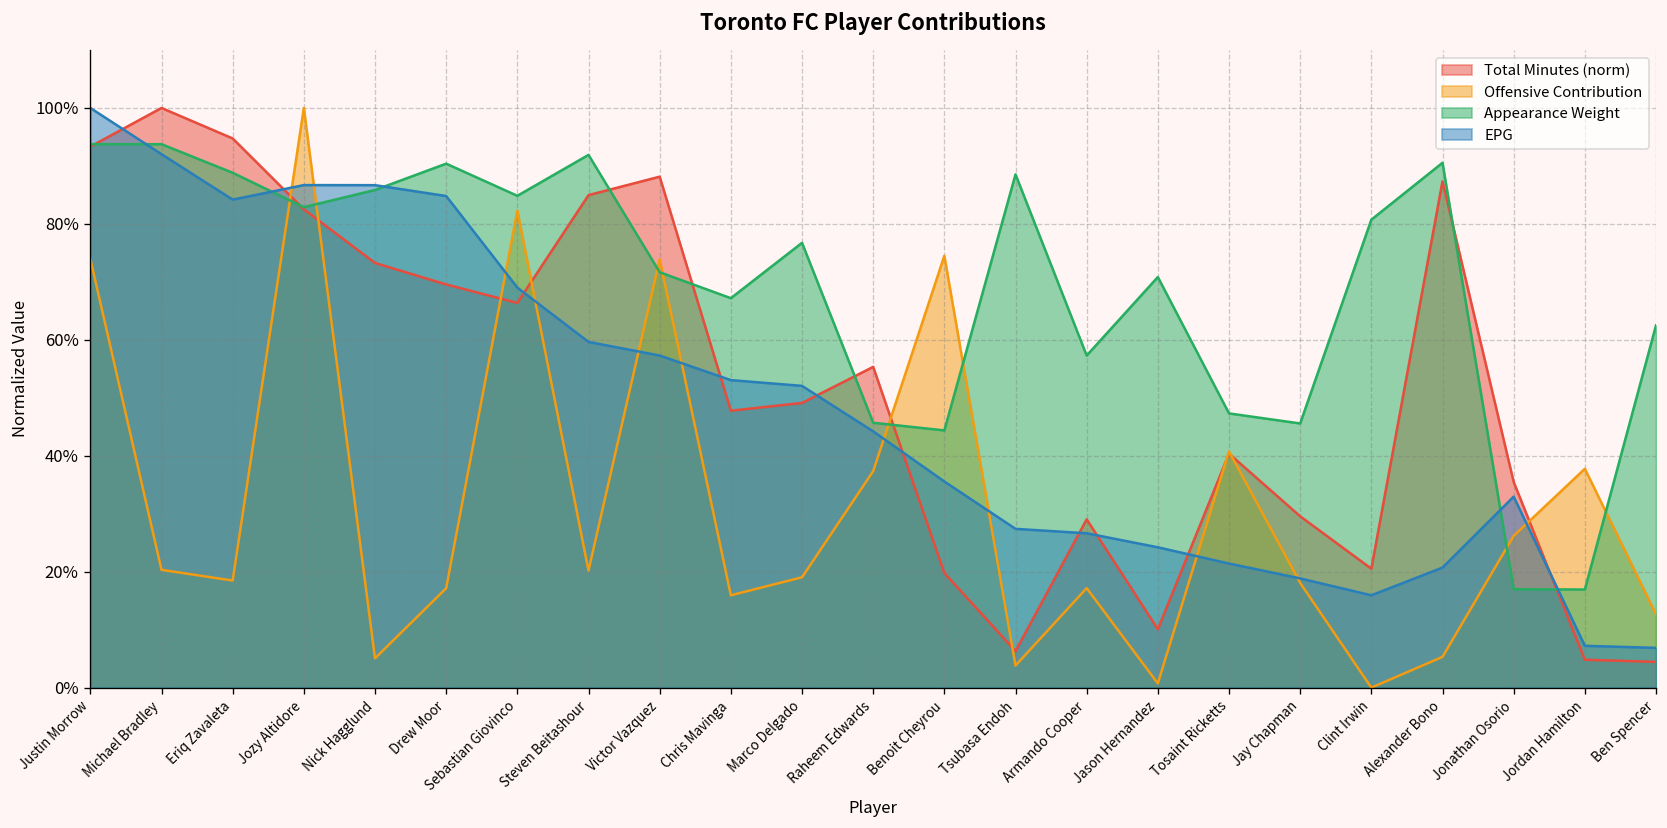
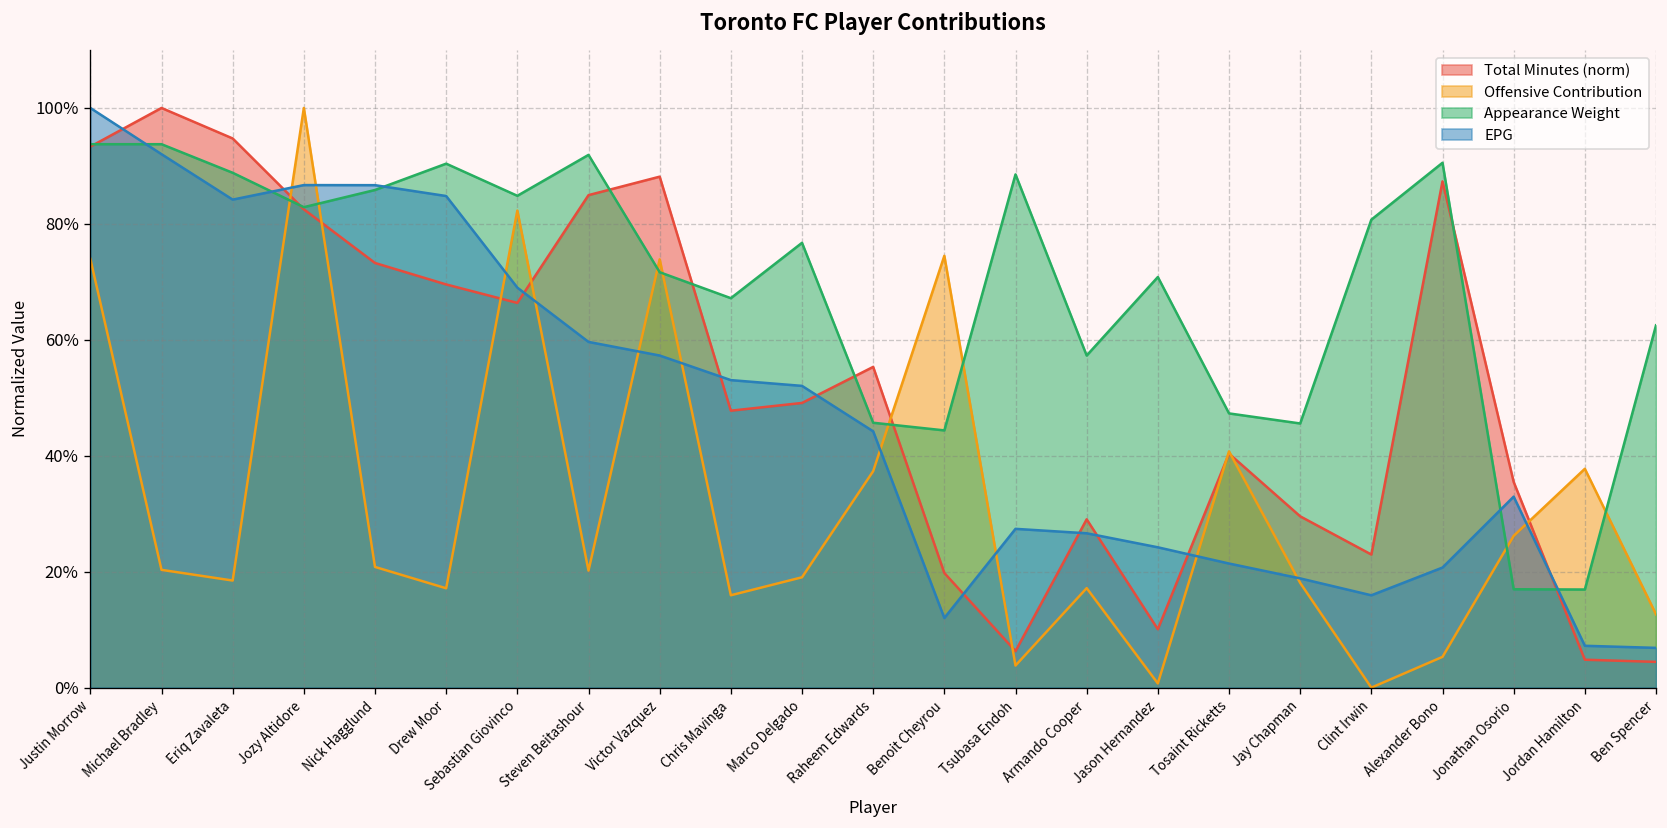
Offensive Contribution, Nick Hagglund: 5% -> 21%
EPG, Benoit Cheyrou: 36% -> 12%
Total Minutes (norm), Clint Irwin: 21% -> 23%
